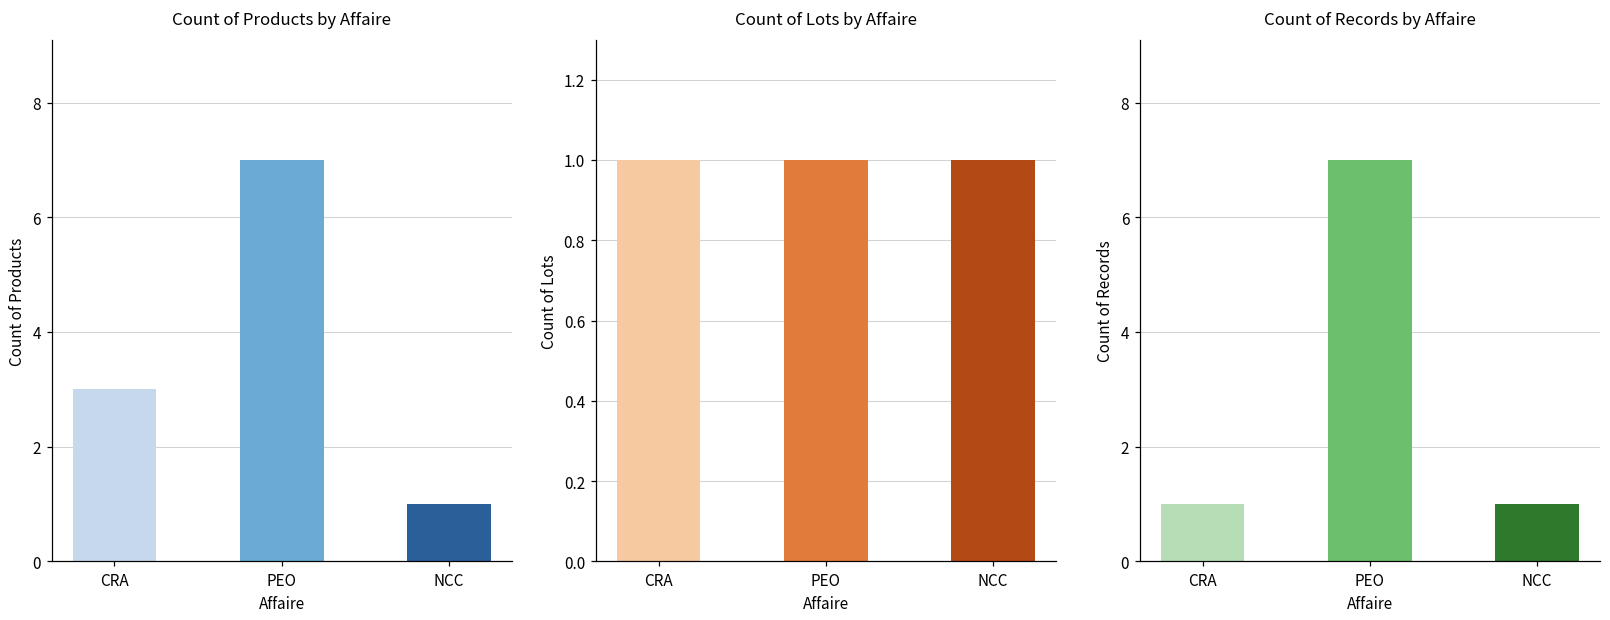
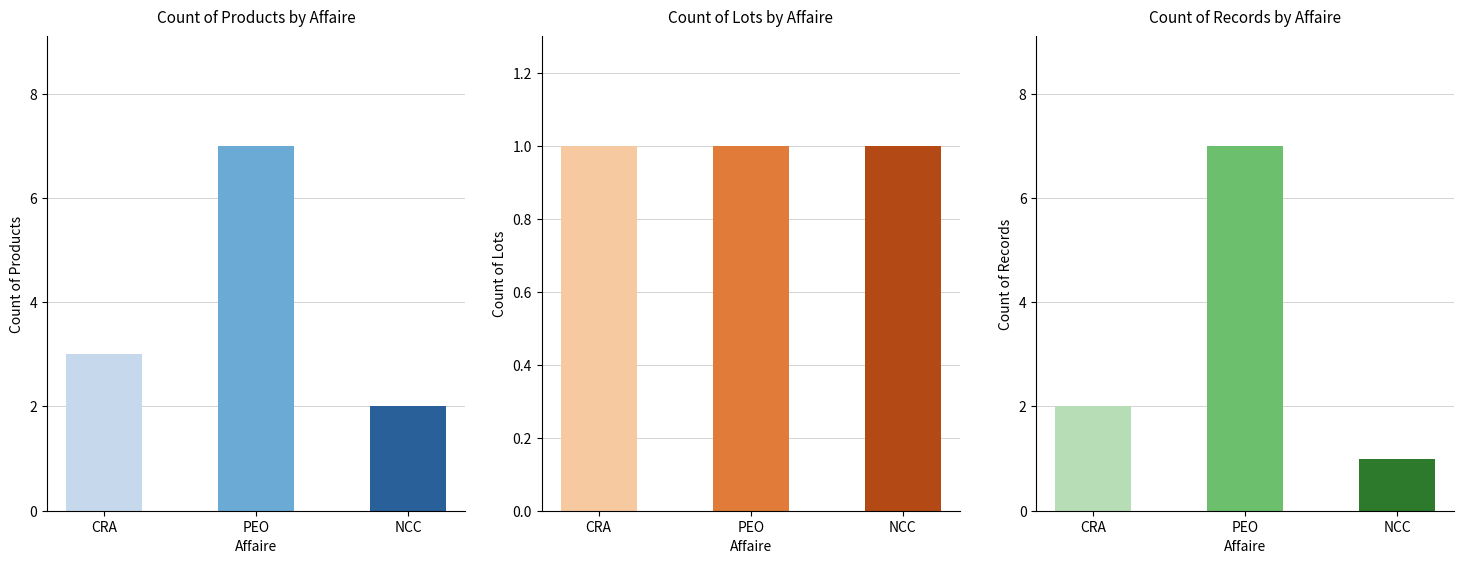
Count of Products by Affaire, NCC: 1 -> 2
Count of Records by Affaire, CRA: 1 -> 2
